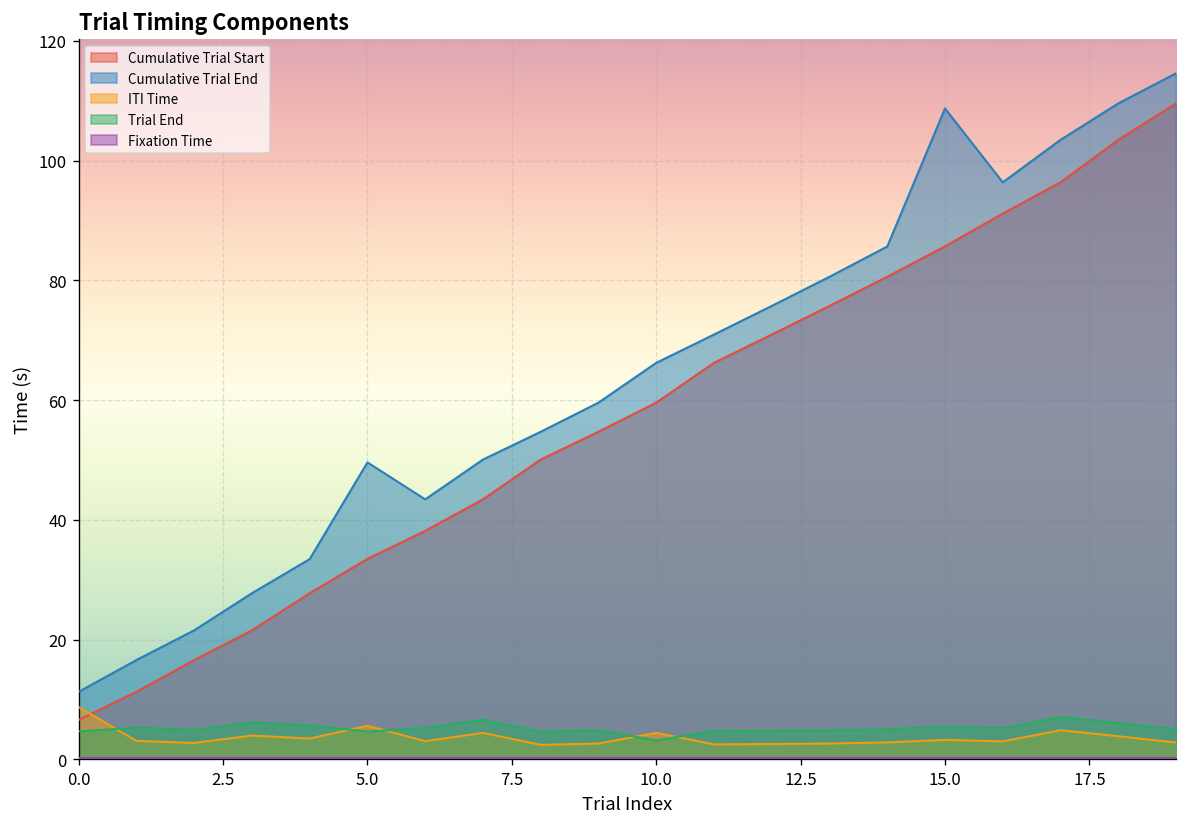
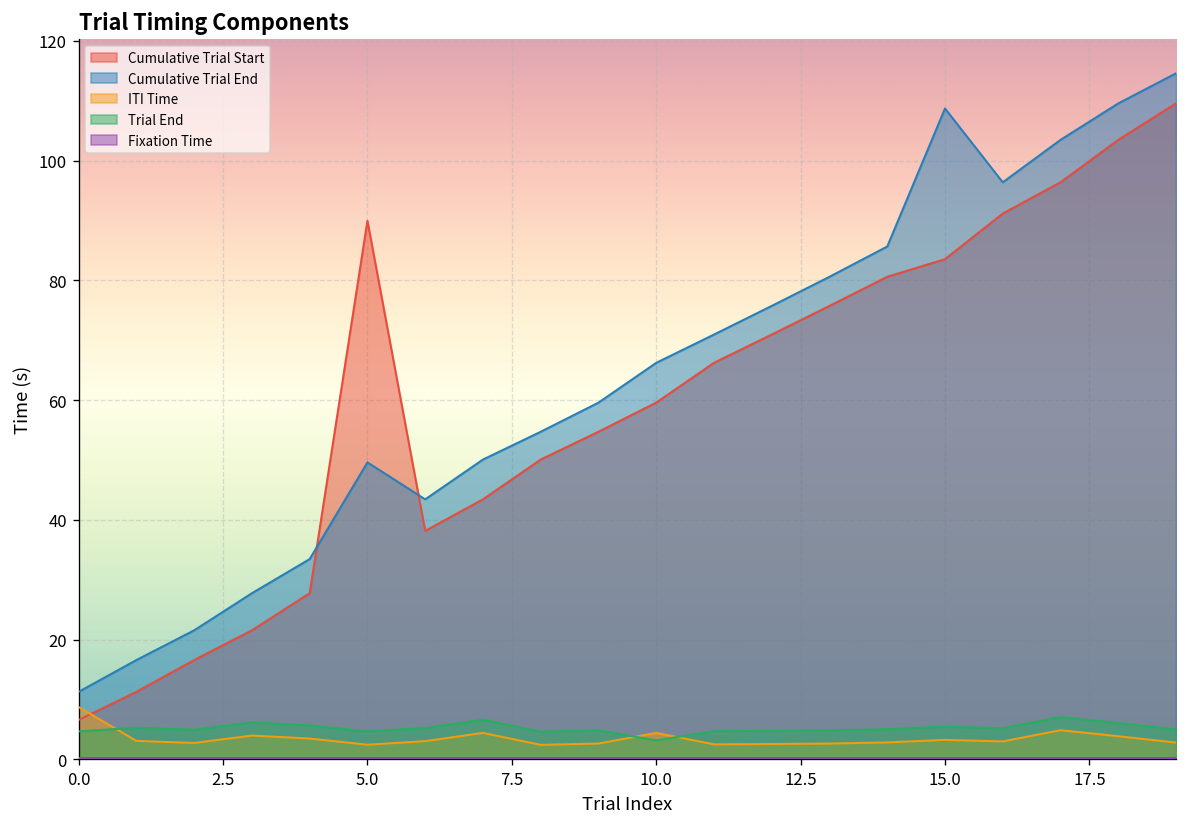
Cumulative Trial Start, 5.0: 34 -> 90
ITI Time, 5.0: 6 -> 2
Cumulative Trial Start, 15.0: 86 -> 84
